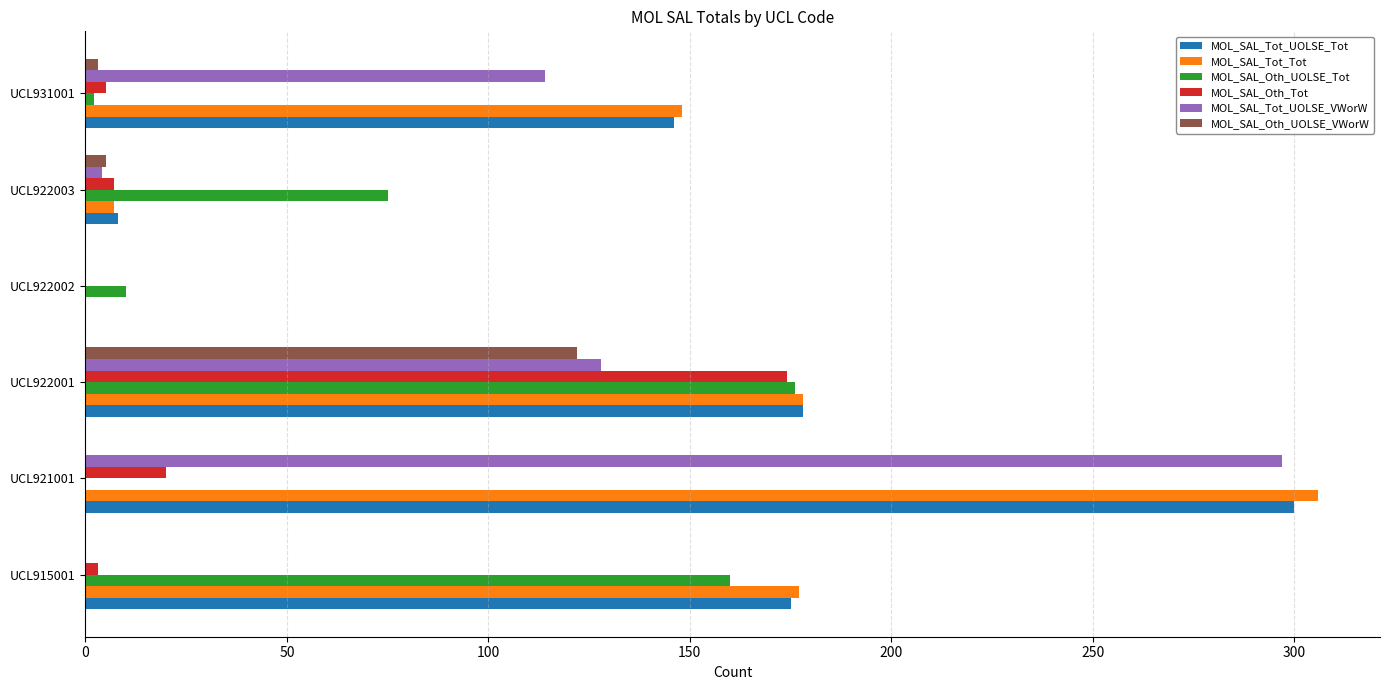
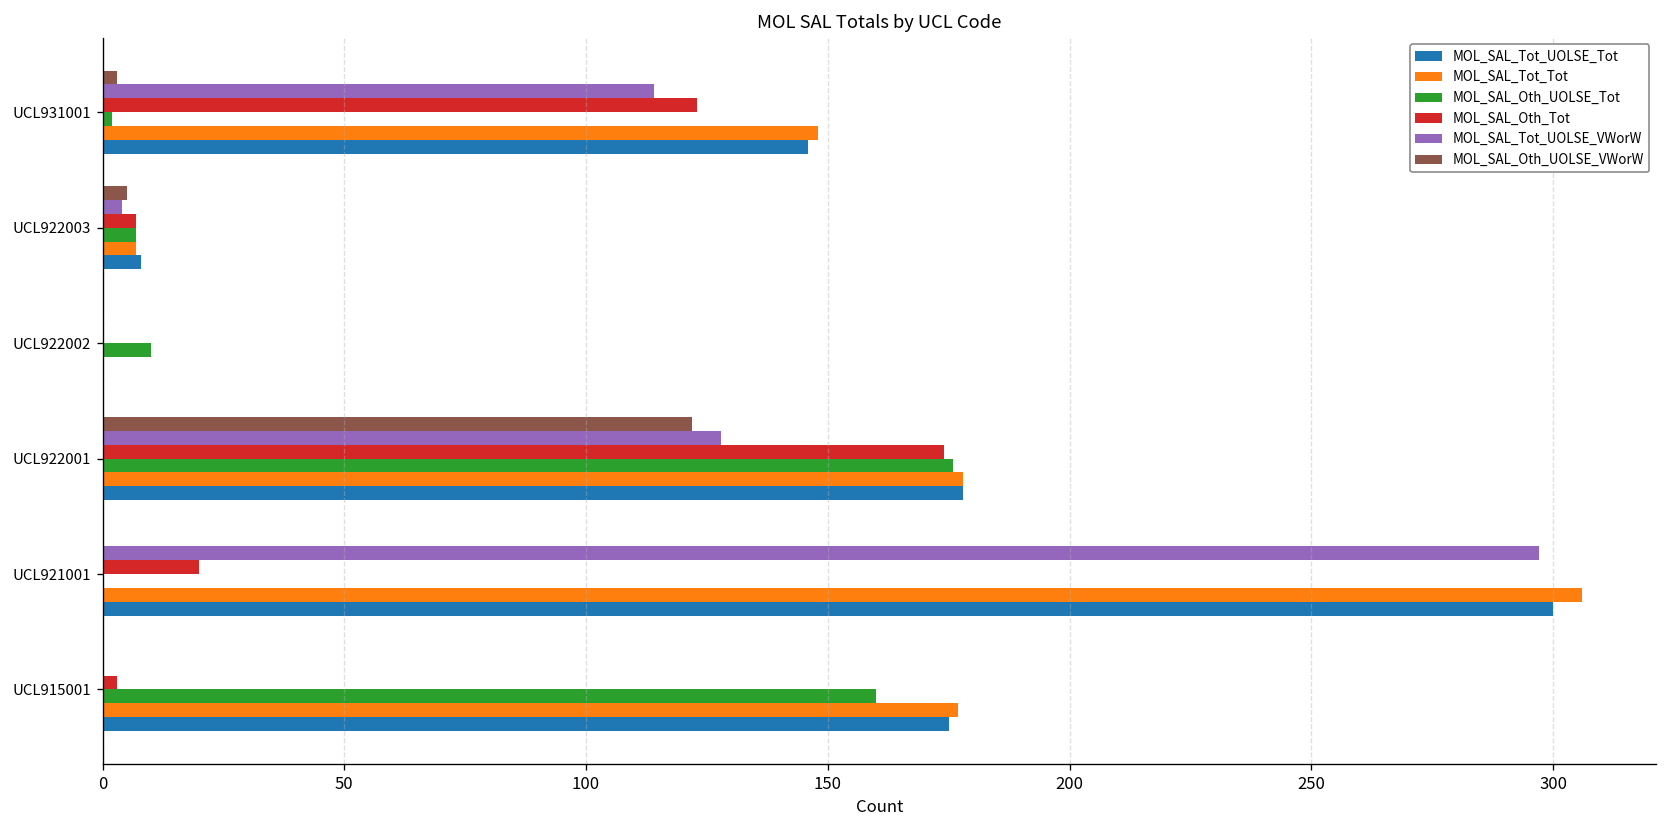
MOL_SAL_Oth_Tot, UCL931001: 5 -> 123
MOL_SAL_Oth_UOLSE_Tot, UCL922003: 75 -> 7
